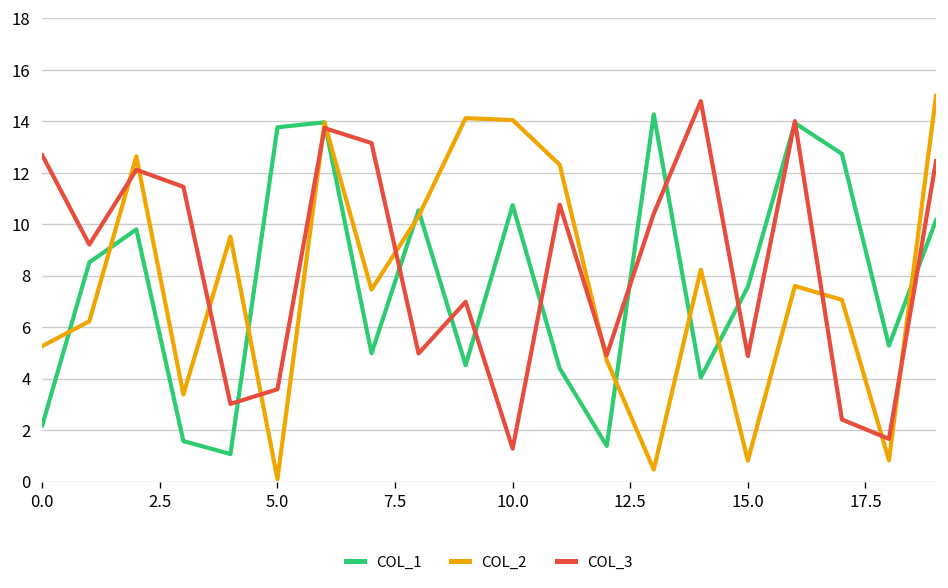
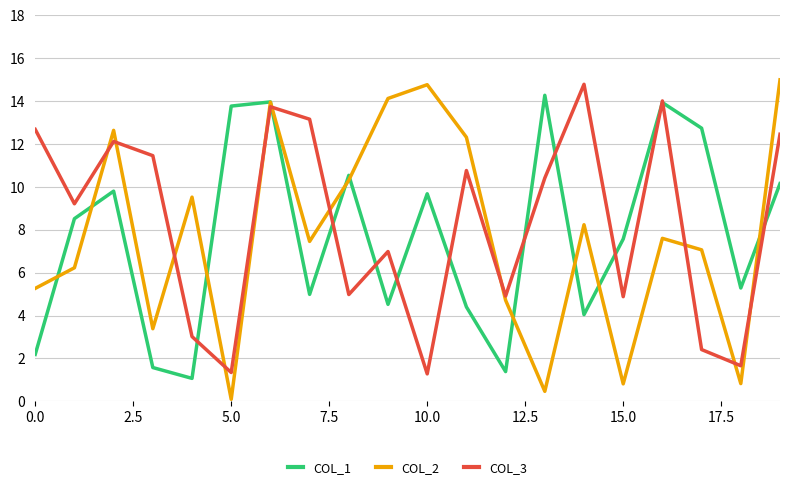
COL_3, 5.0: 3.6 -> 1.3
COL_1, 10.0: 10.7 -> 9.7
COL_2, 10.0: 14.0 -> 14.8
